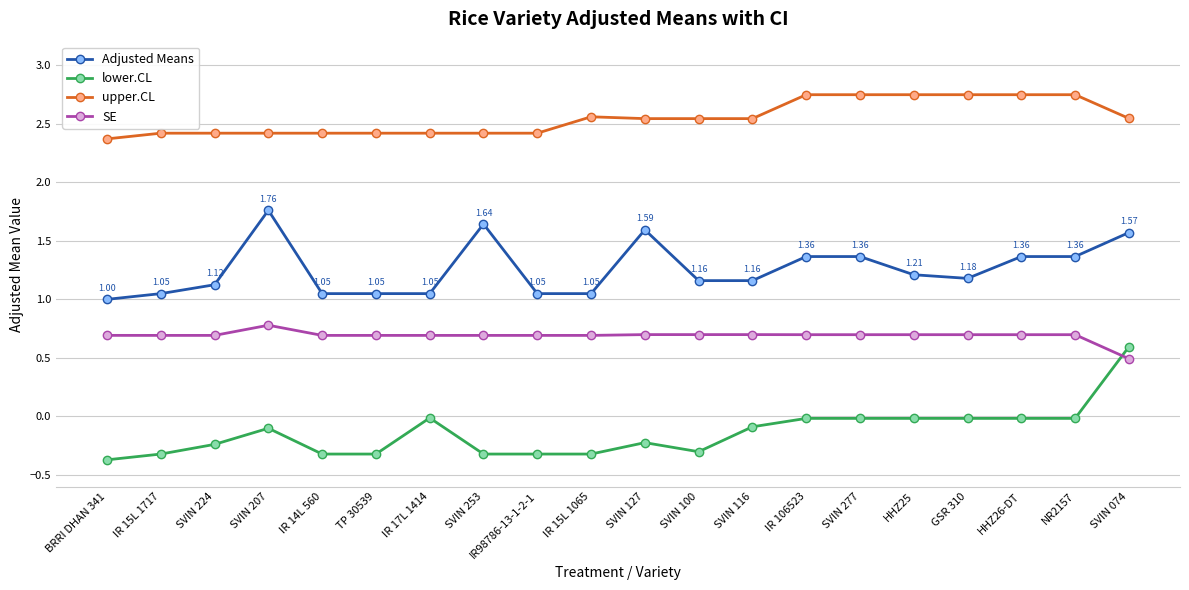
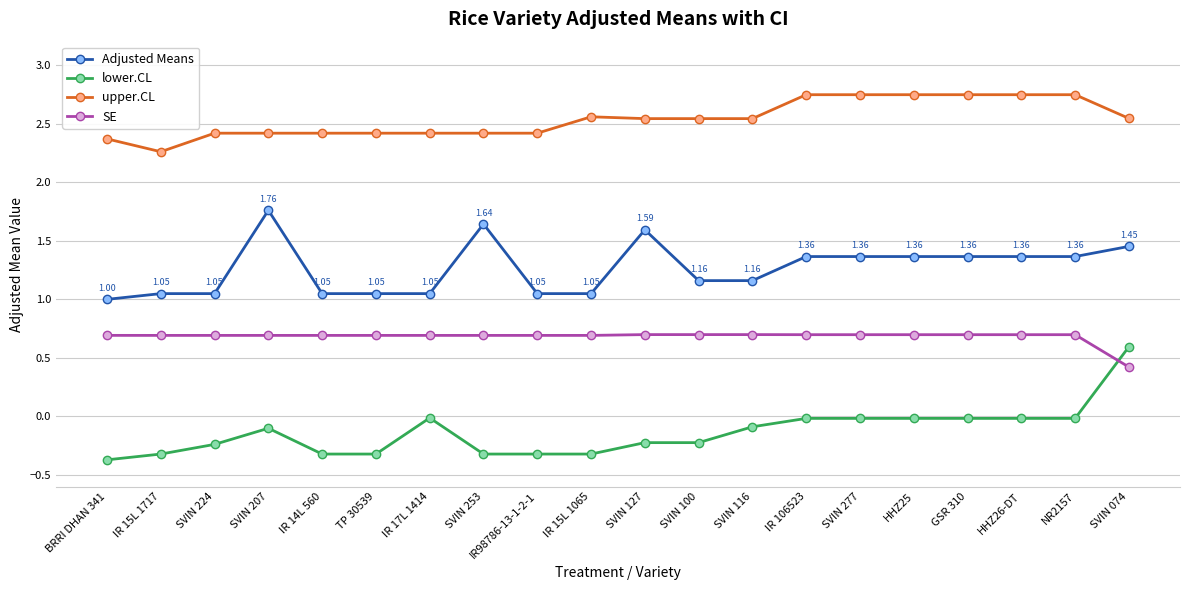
upper.CL, IR 15L 1717: 2.42 -> 2.26
Adjusted Means, SVIN 224: 1.12 -> 1.05
SE, SVIN 207: 0.78 -> 0.69
lower.CL, SVIN 100: -0.30 -> -0.22
Adjusted Means, HHZ25: 1.21 -> 1.36
Adjusted Means, GSR 310: 1.18 -> 1.36
Adjusted Means, SVIN 074: 1.57 -> 1.45
SE, SVIN 074: 0.49 -> 0.42
